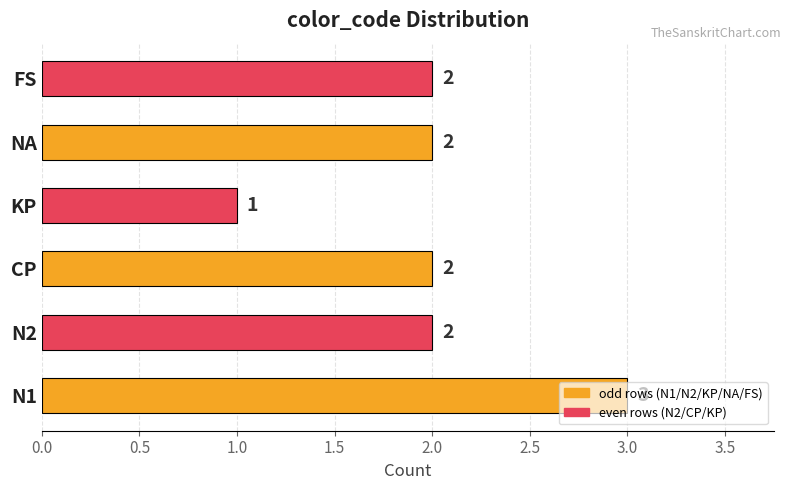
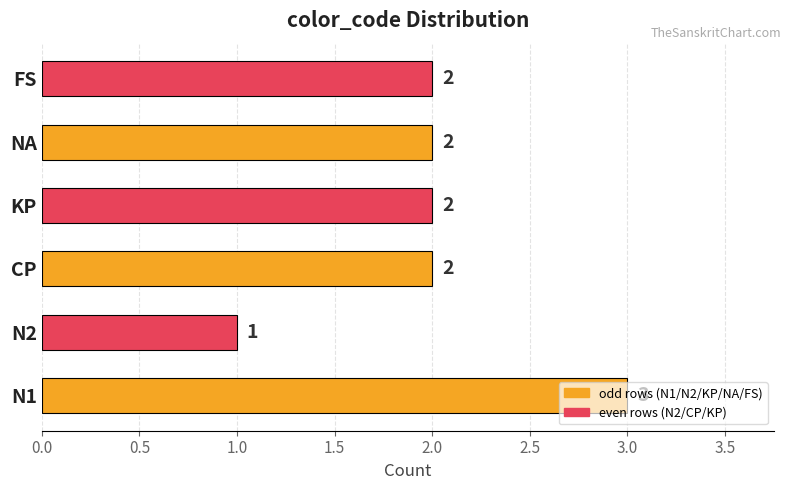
KP: 1 -> 2
N2: 2 -> 1
